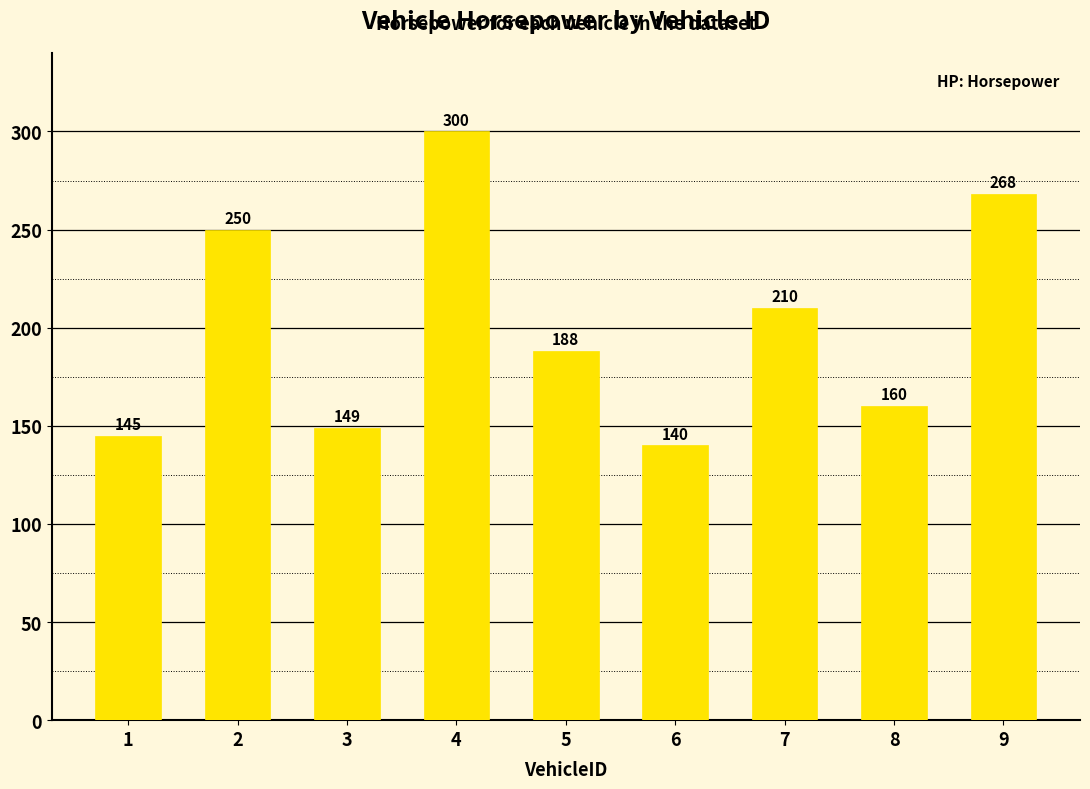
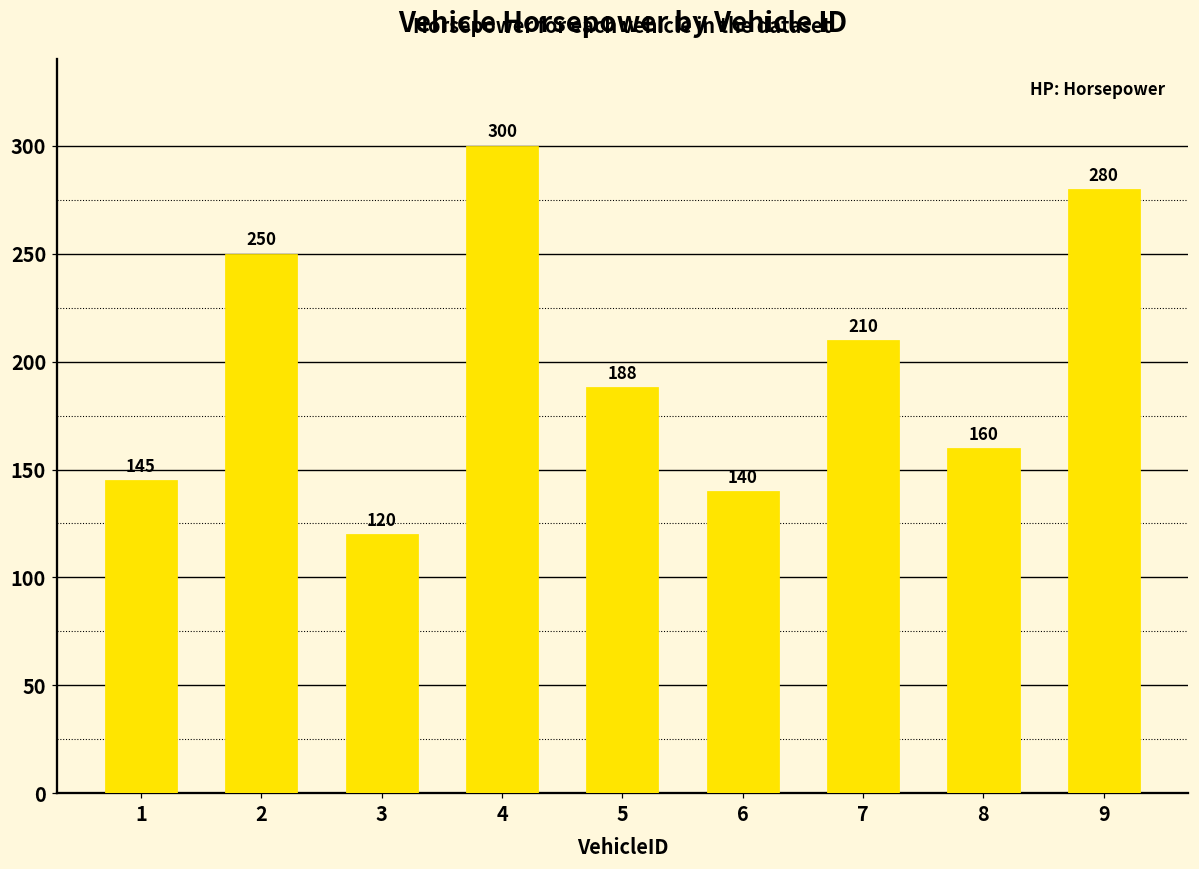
3: 149 -> 120
9: 268 -> 280
